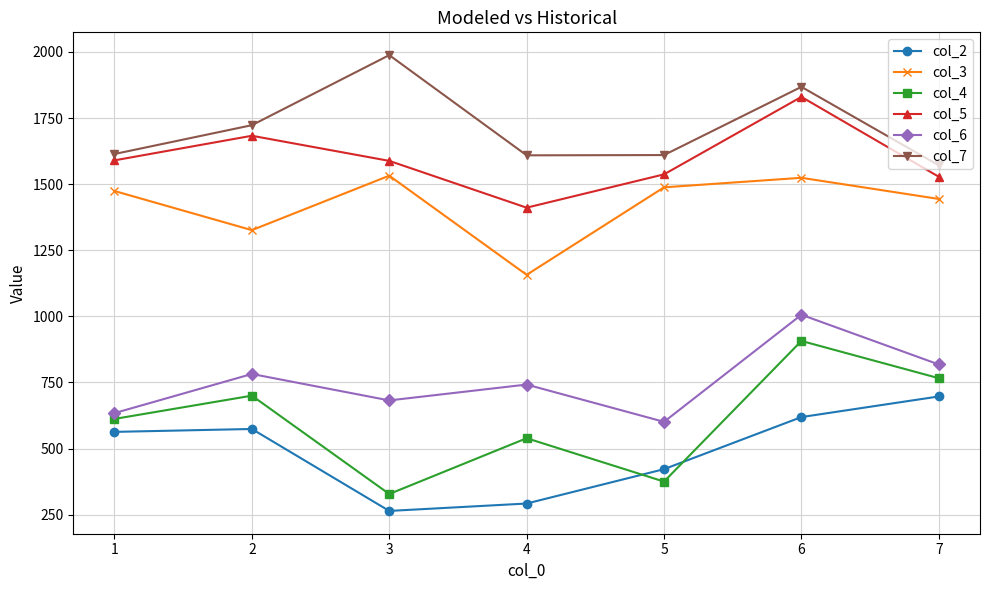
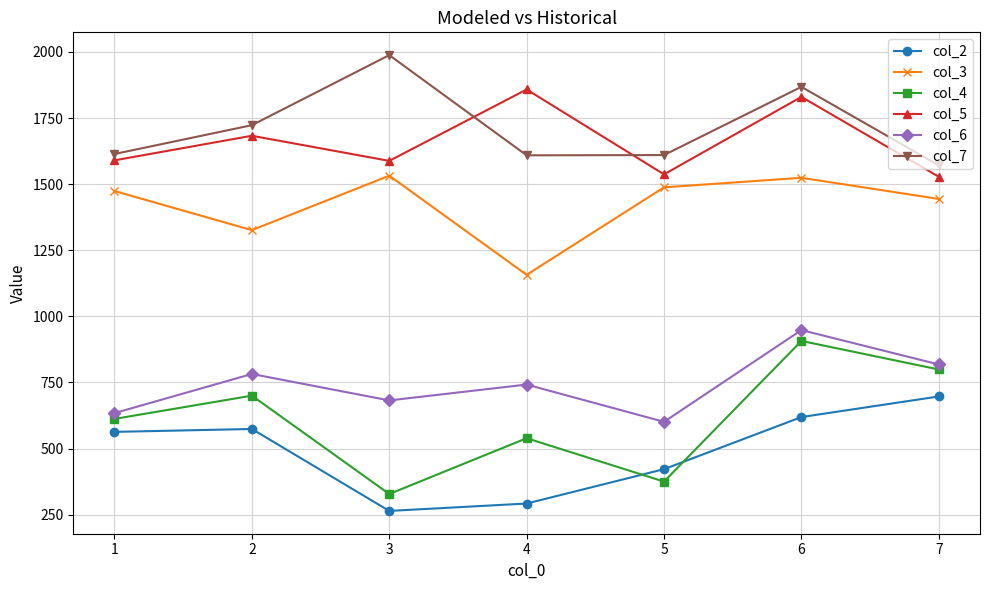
col_5, 4: 1410 -> 1860
col_6, 6: 1010 -> 950
col_4, 7: 770 -> 800
